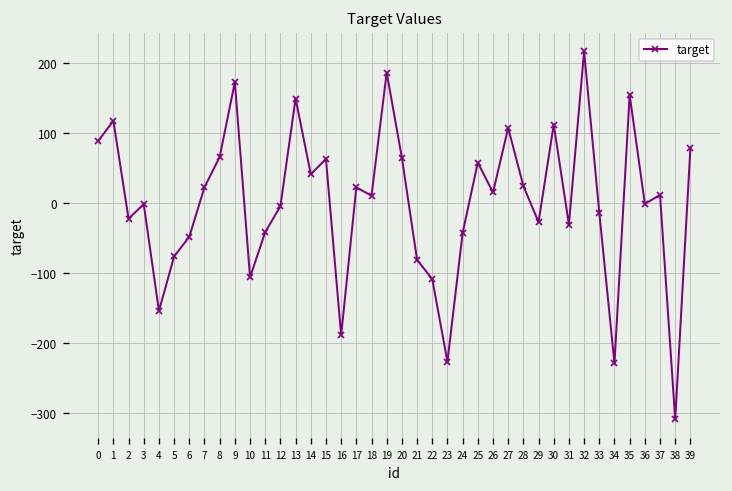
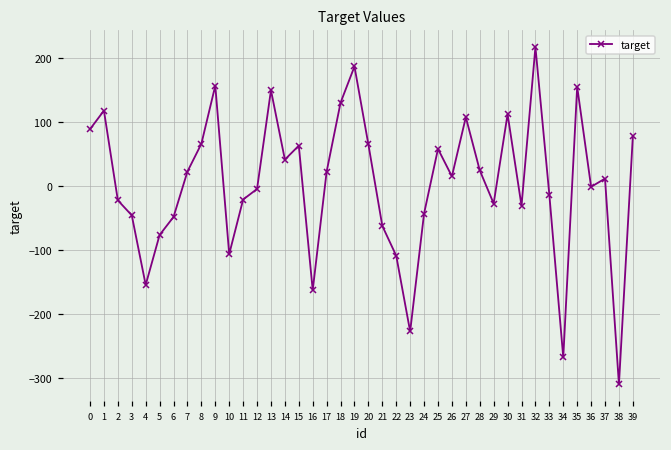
3: 0 -> -50
9: 170 -> 160
11: -40 -> -20
16: -190 -> -160
18: 10 -> 130
21: -80 -> -60
34: -230 -> -270
